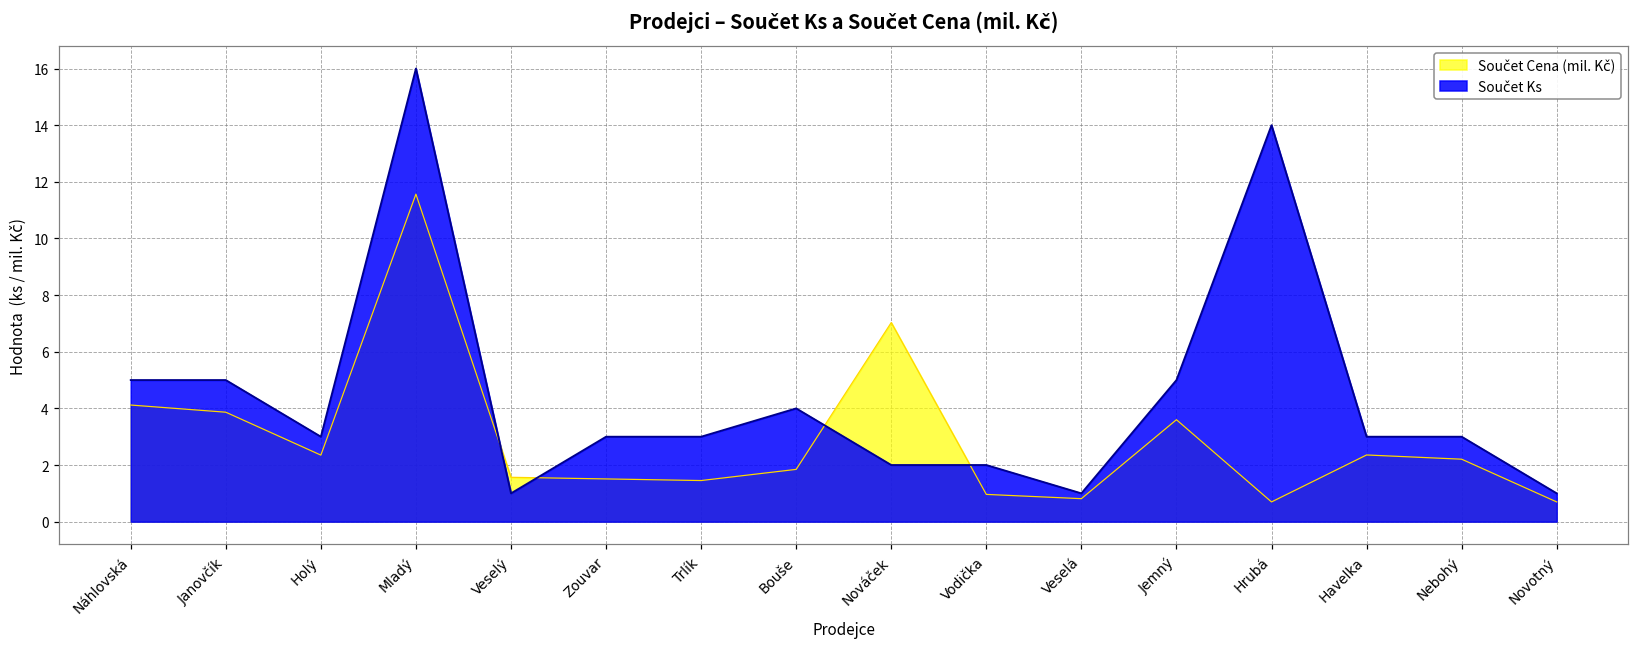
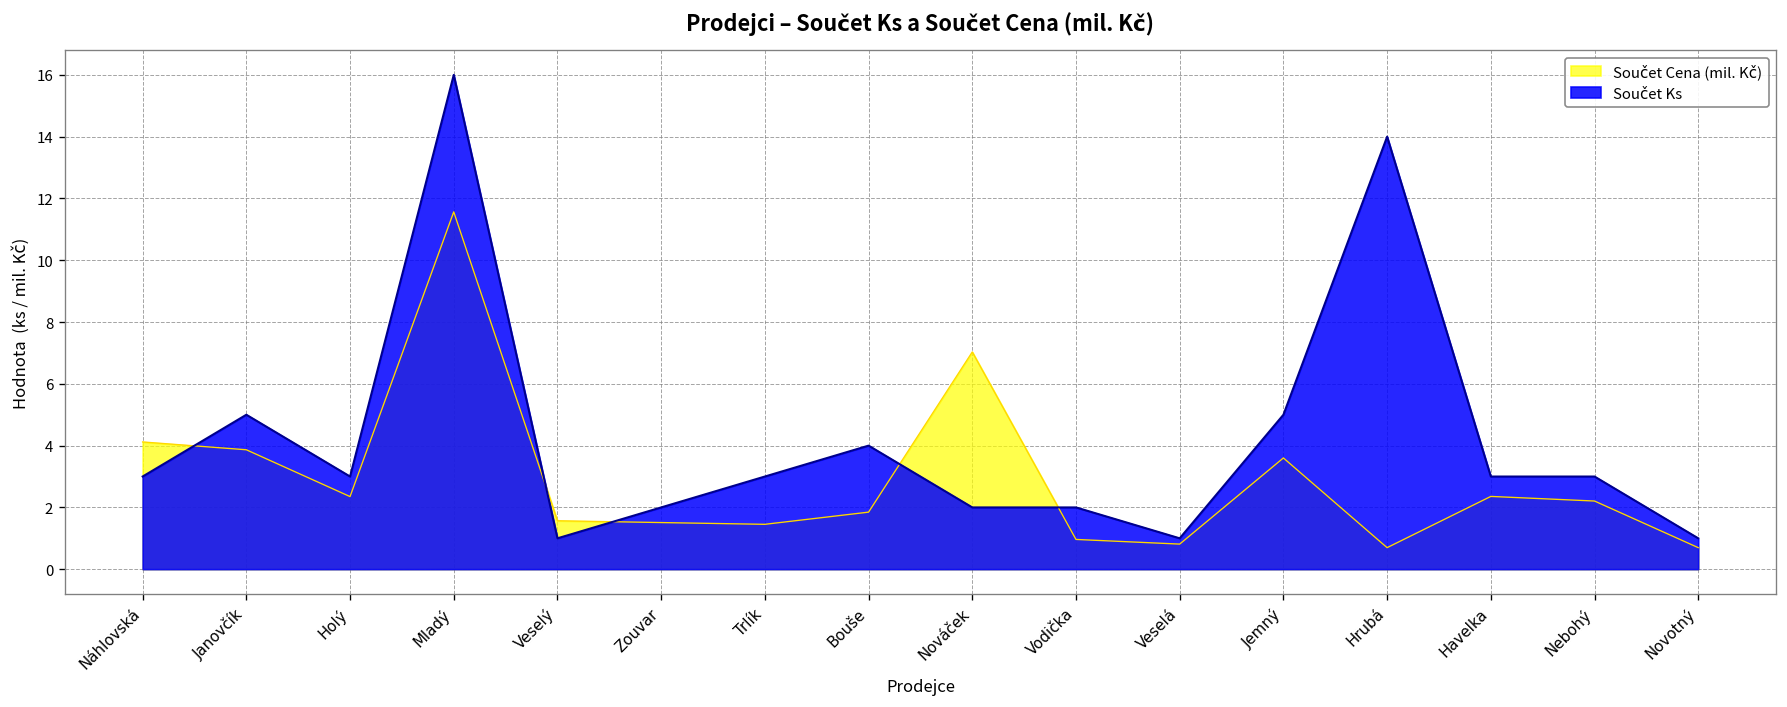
Součet Ks, Náhlovská: 5 -> 3
Součet Ks, Zouvar: 3 -> 2
